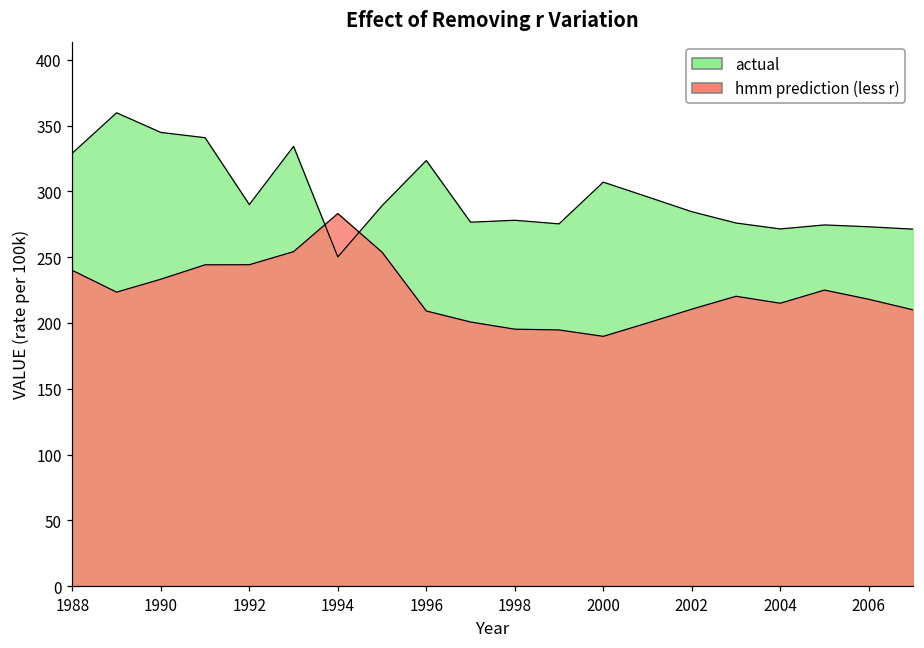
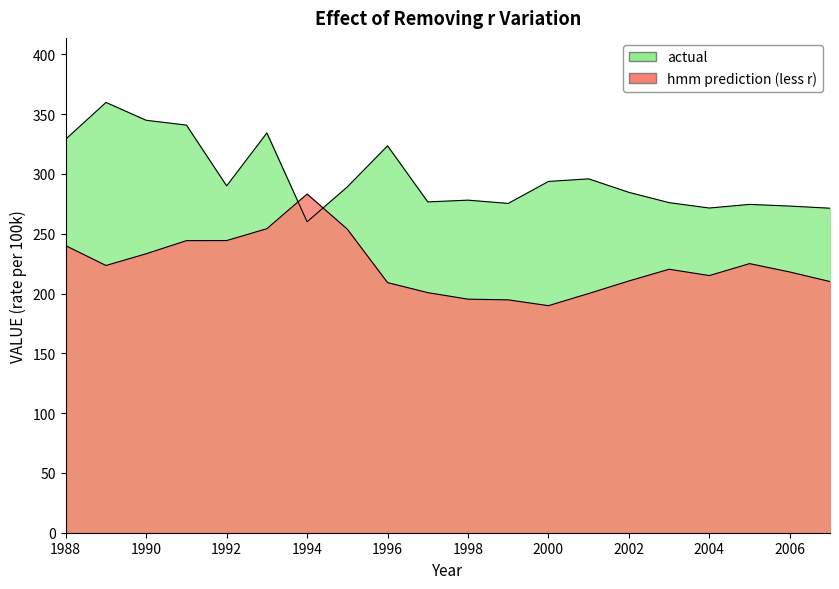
actual, 1994: 250 -> 260
actual, 2000: 307 -> 294
